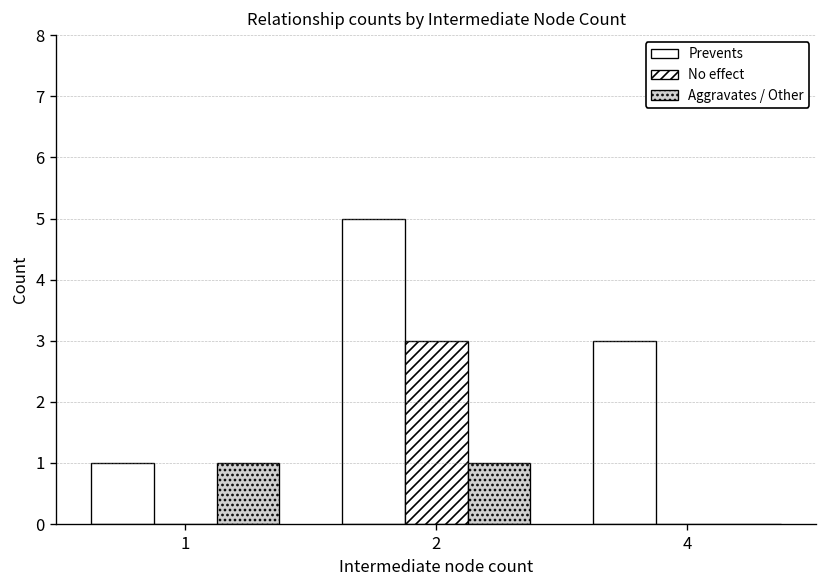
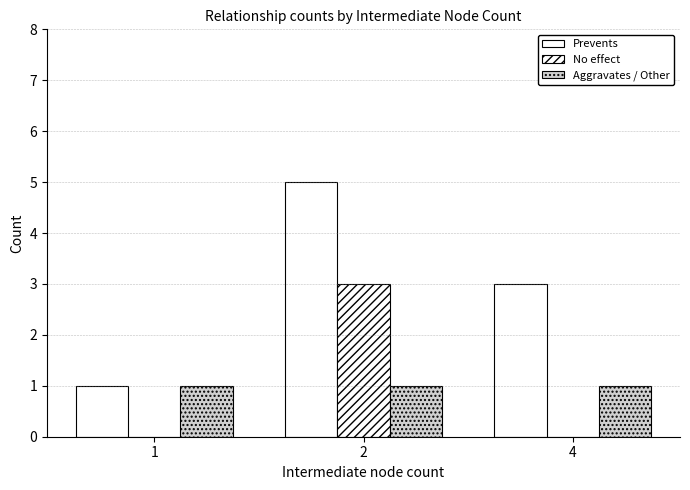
Aggravates / Other, 4: 0 -> 1
